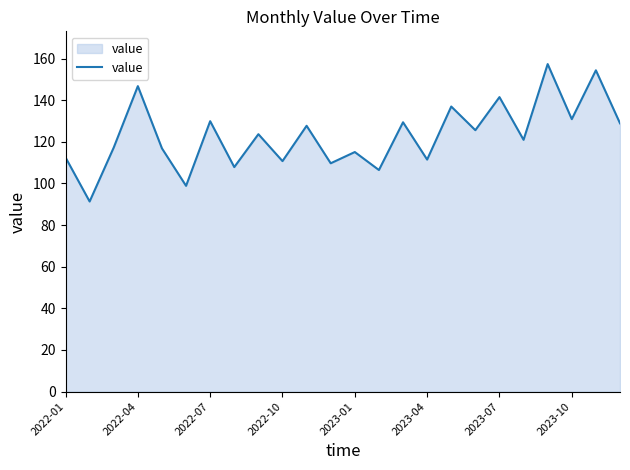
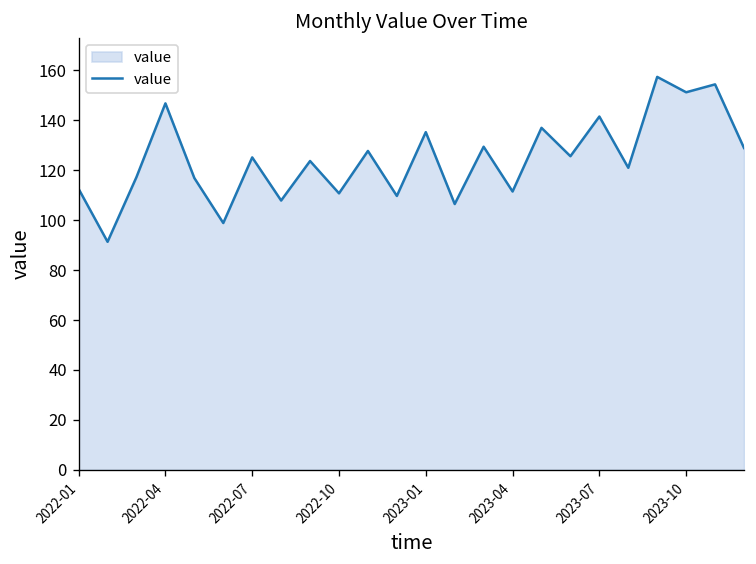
2022-07: 130 -> 125
2023-01: 115 -> 135
2023-10: 131 -> 151
